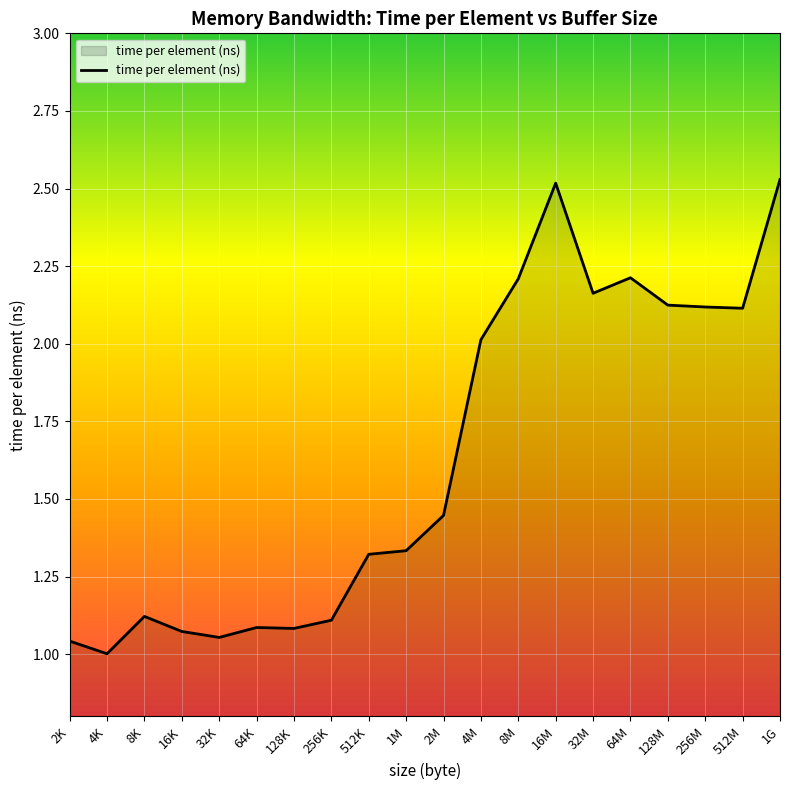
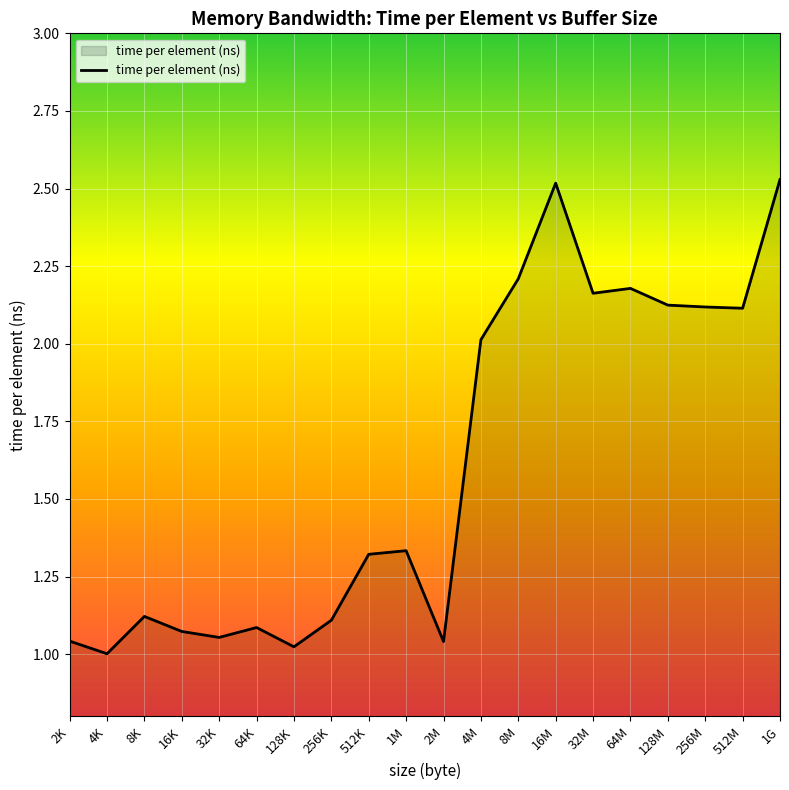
128K: 1.08 -> 1.02
2M: 1.45 -> 1.04
64M: 2.21 -> 2.18
